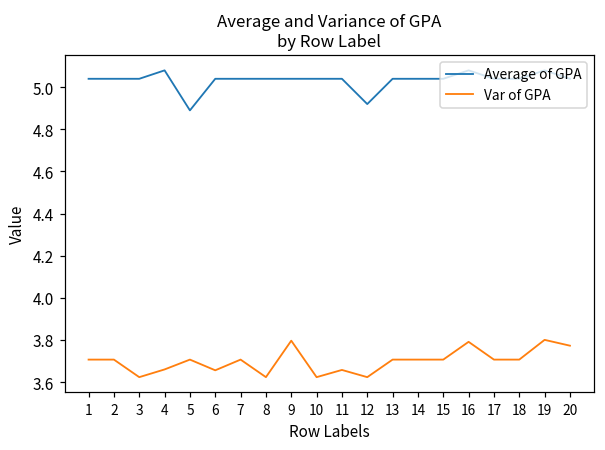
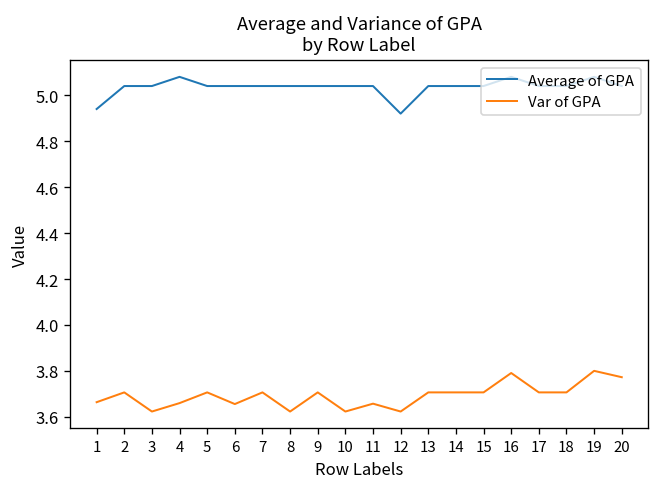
Average of GPA, 1: 5.04 -> 4.94
Var of GPA, 1: 3.71 -> 3.66
Average of GPA, 5: 4.89 -> 5.04
Var of GPA, 9: 3.80 -> 3.71
